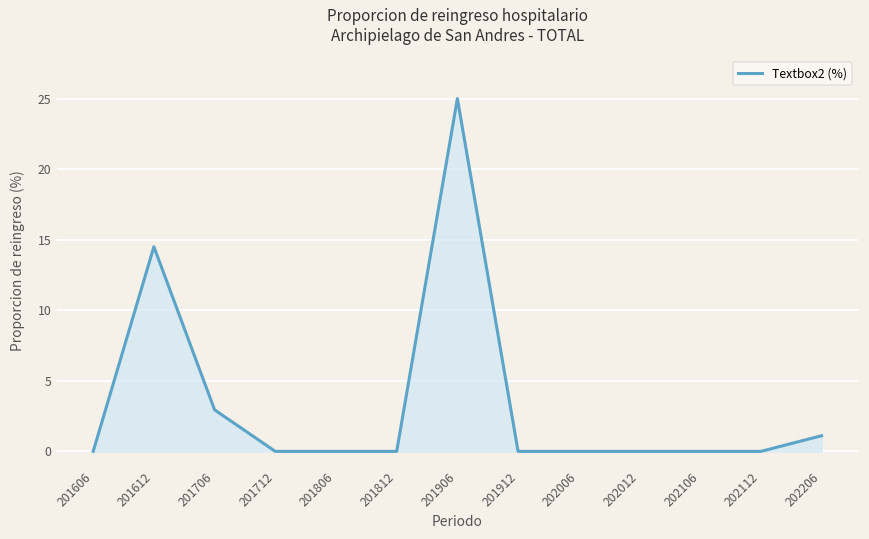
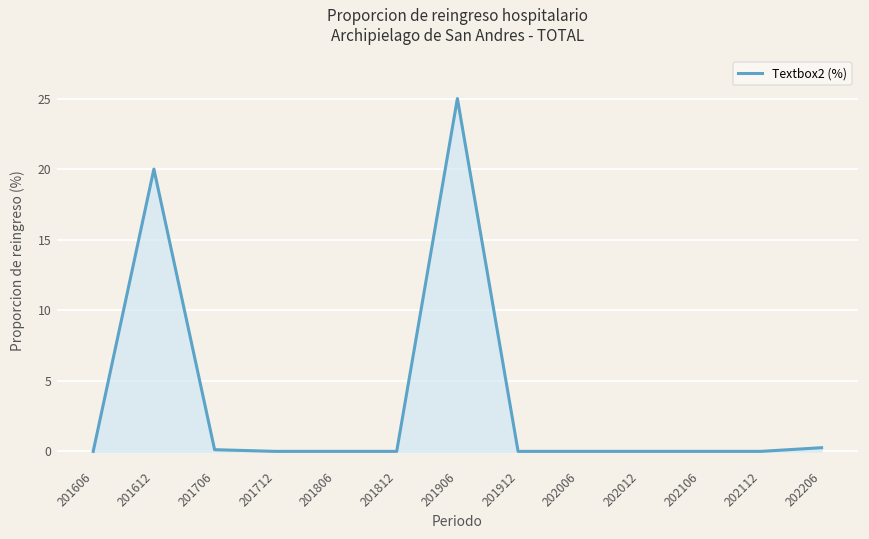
201612: 14.5 -> 20.0
201706: 2.9 -> 0.1
202206: 1.1 -> 0.3
